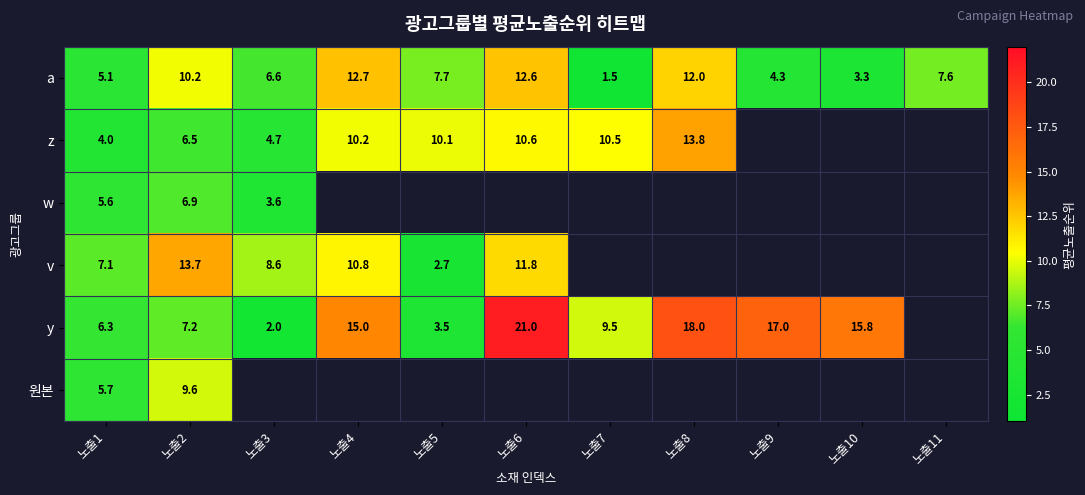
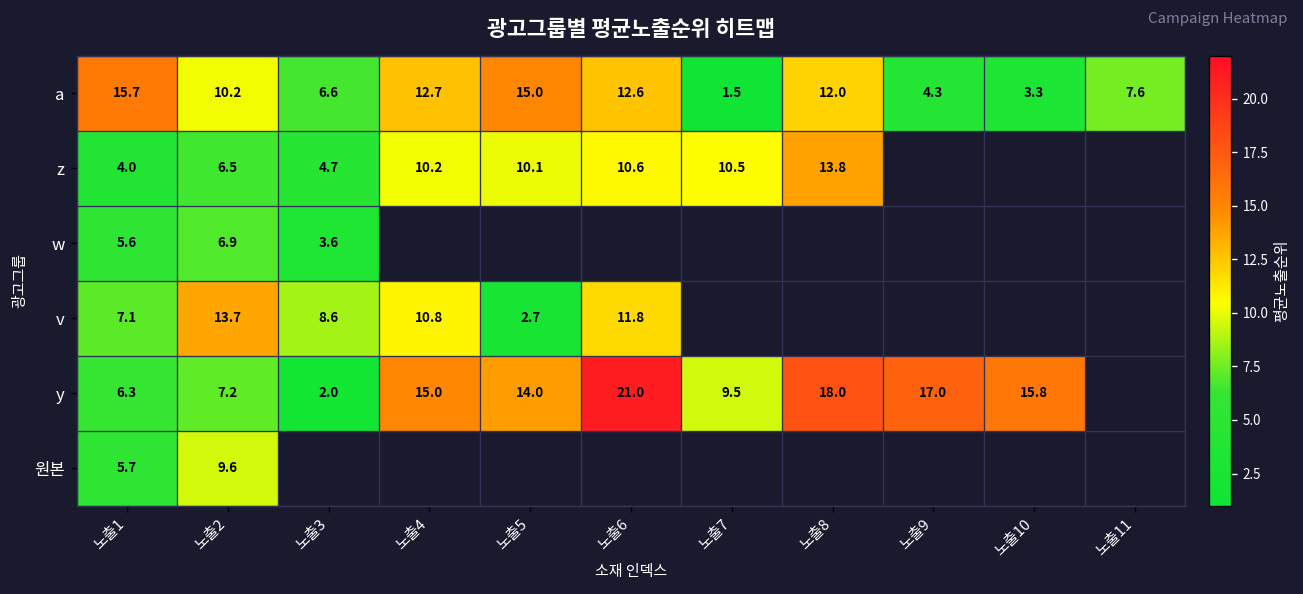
a, 노출1: 5.1 -> 15.7
a, 노출5: 7.7 -> 15.0
y, 노출5: 3.5 -> 14.0
